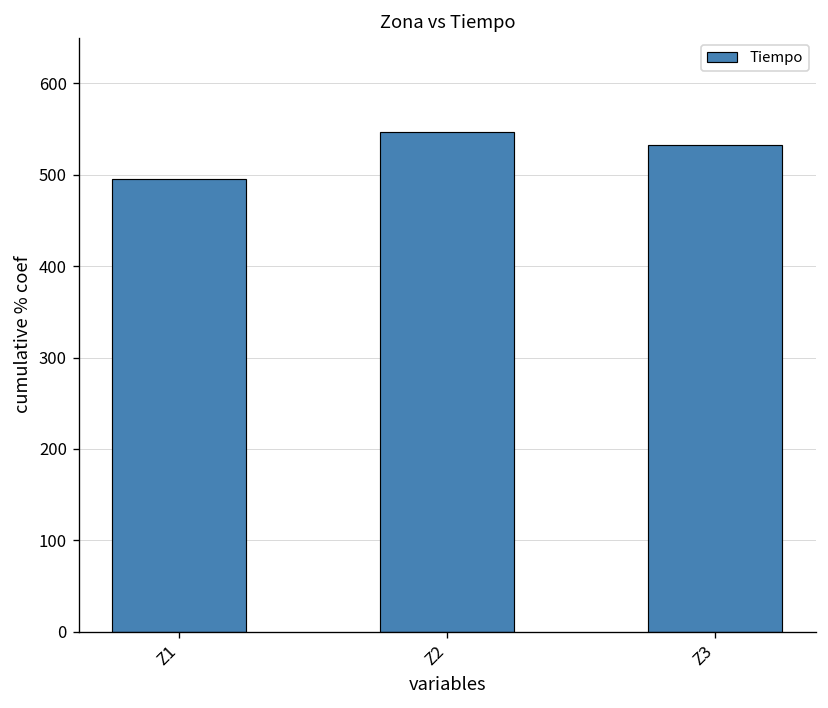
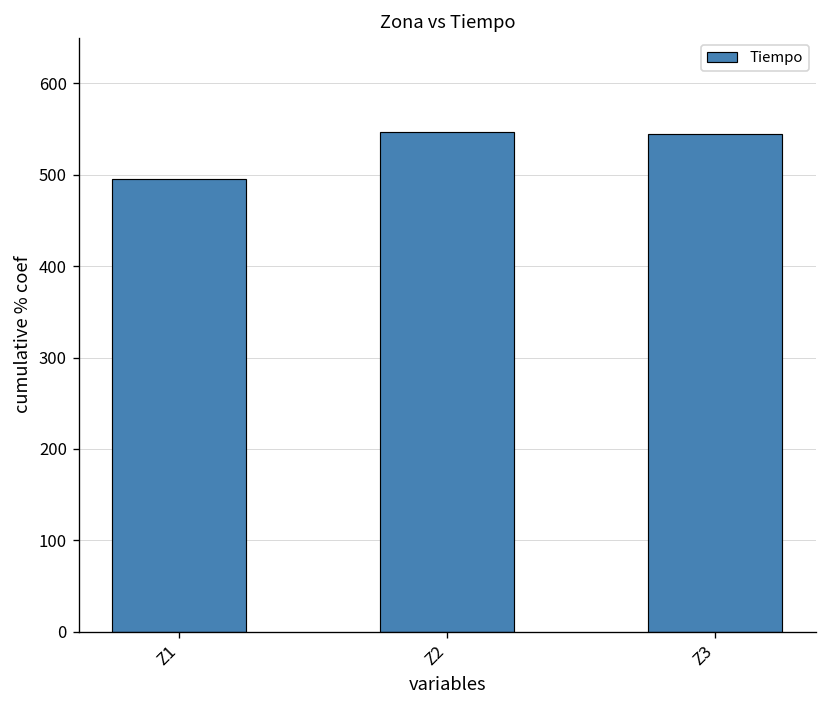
Z3: 530 -> 540
